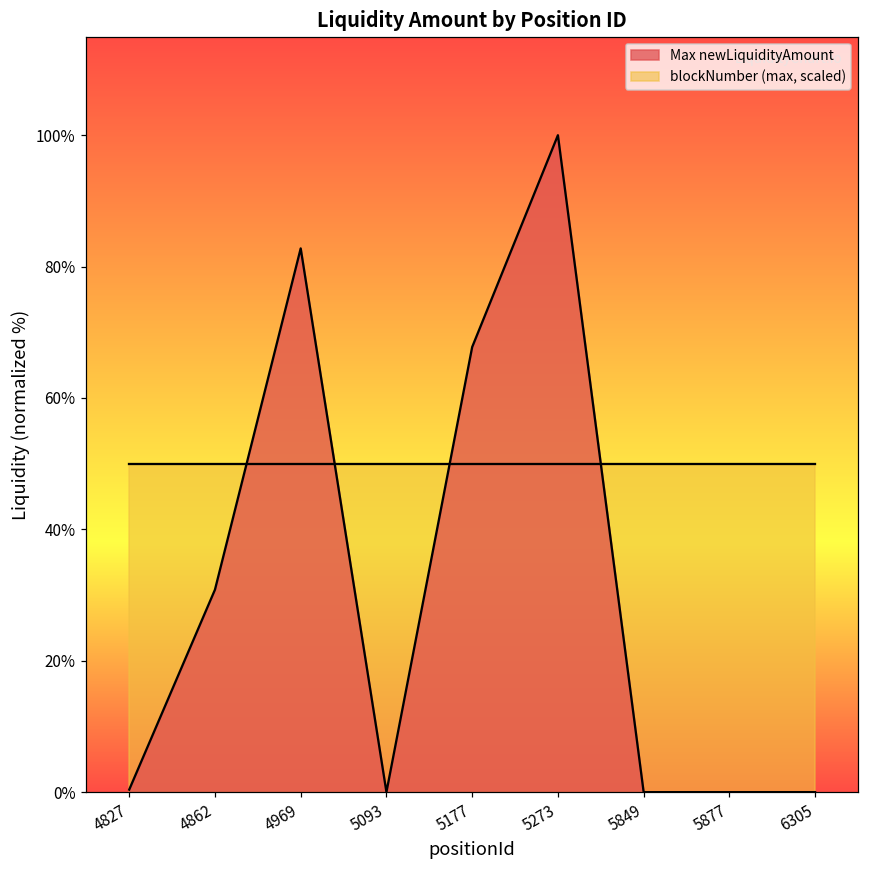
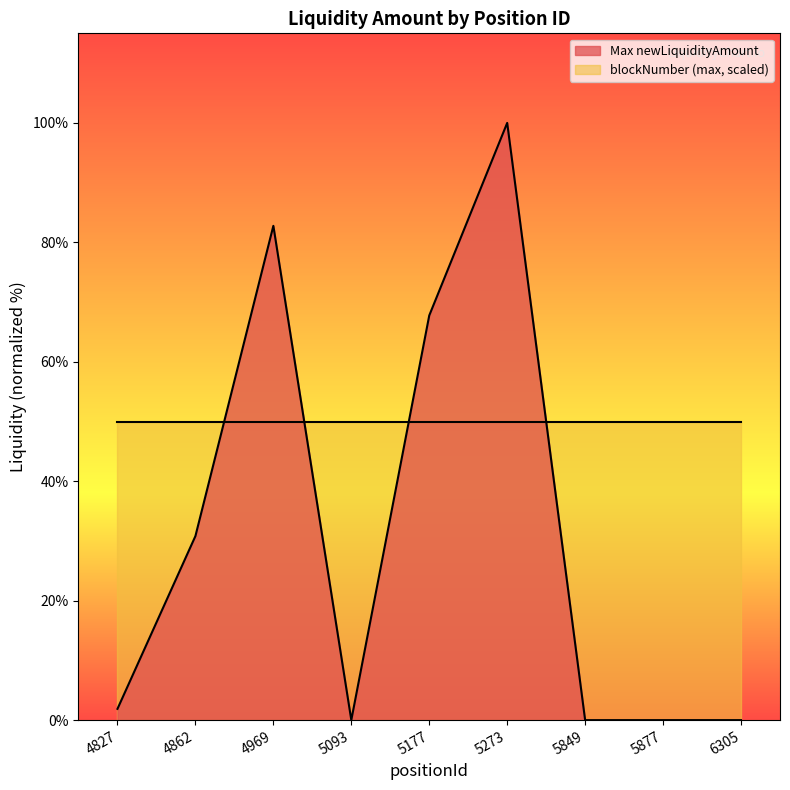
Max newLiquidityAmount, 4827: 0% -> 2%
